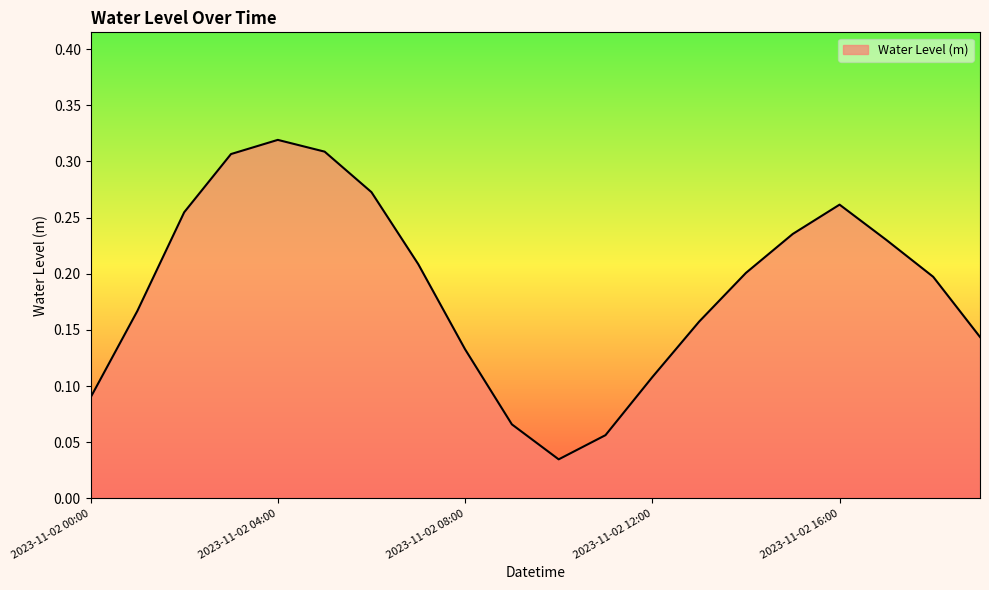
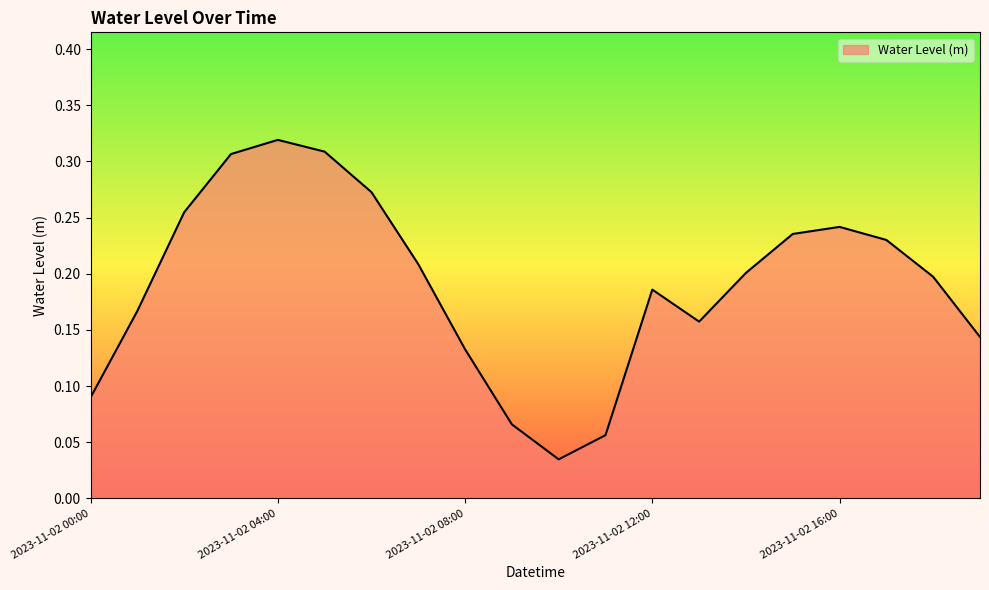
2023-11-02 12:00: 0.108 -> 0.186
2023-11-02 16:00: 0.262 -> 0.242
